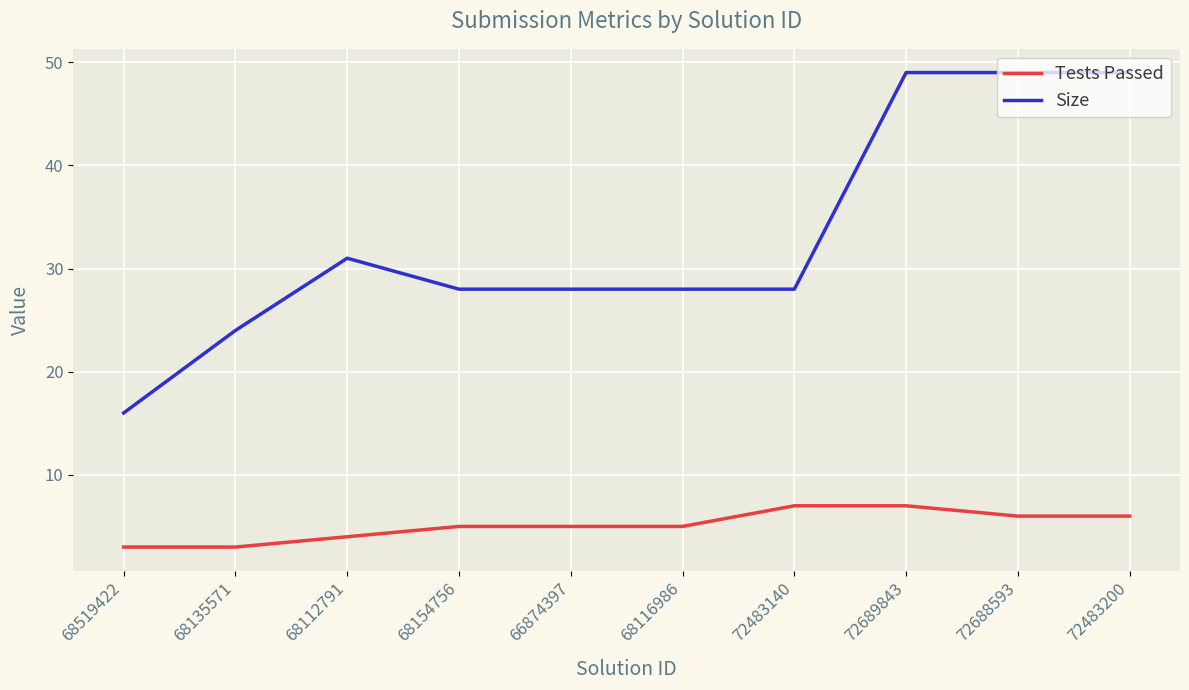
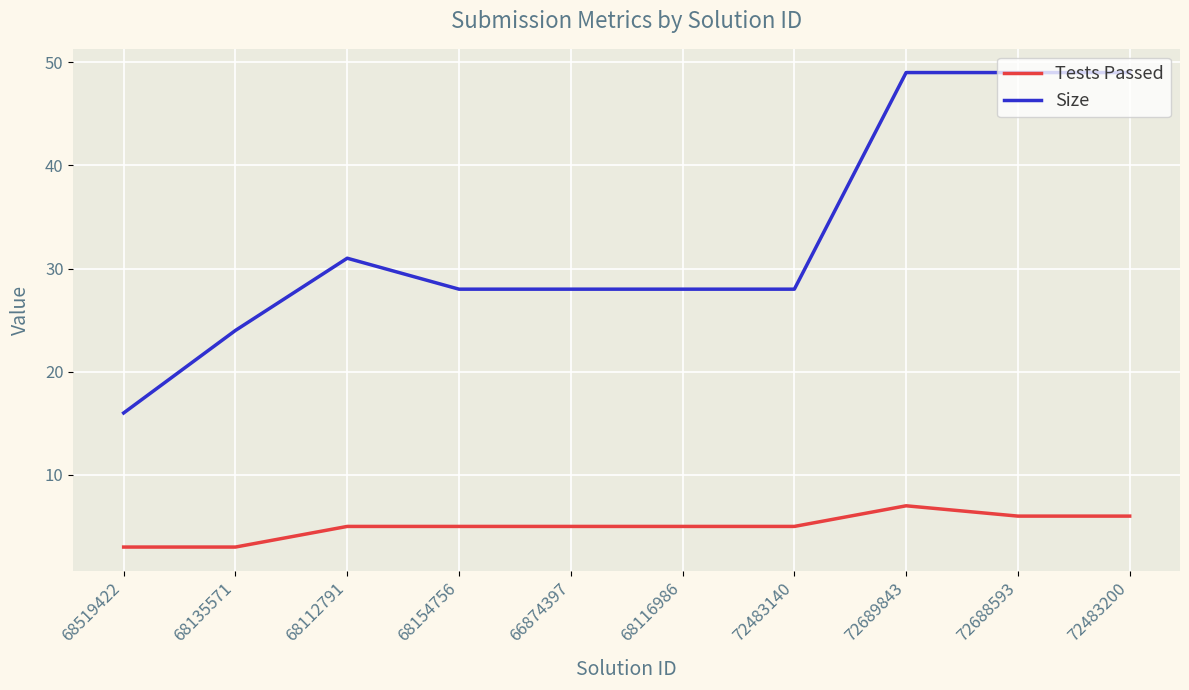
Tests Passed, 68112791: 4 -> 5
Tests Passed, 72483140: 7 -> 5
